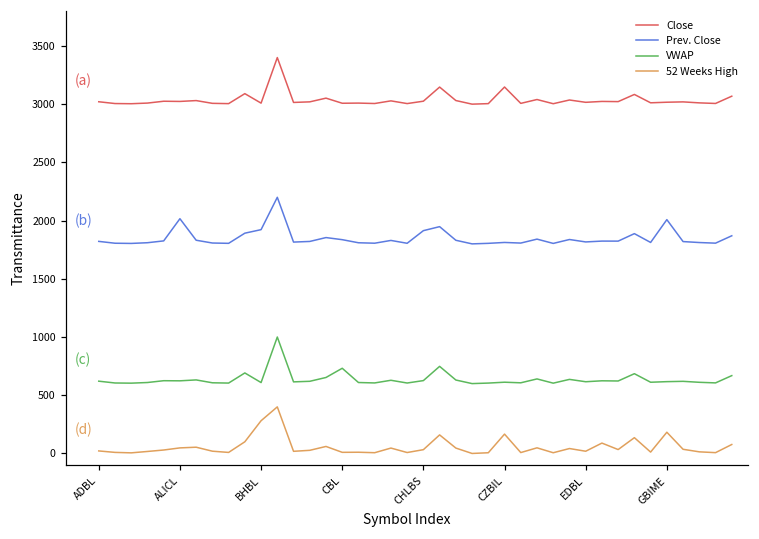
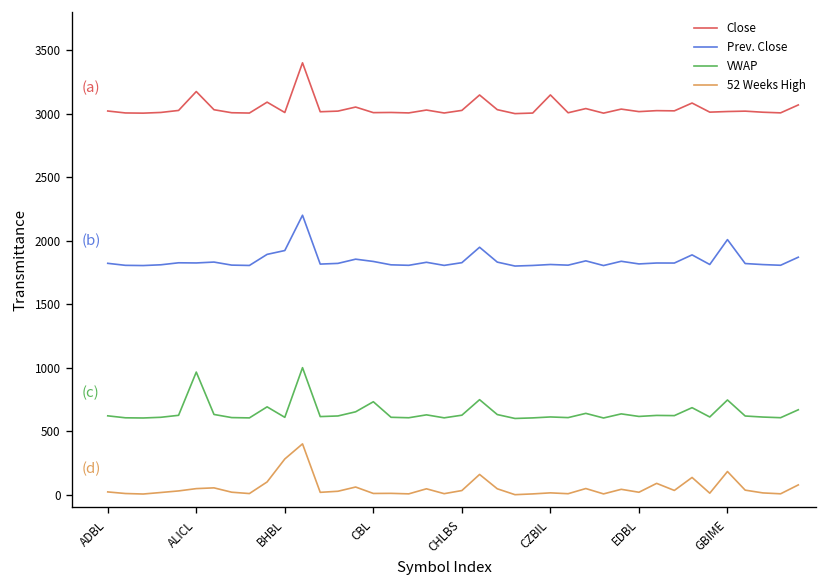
Close, ALICL: 3020 -> 3170
Prev. Close, ALICL: 2020 -> 1820
VWAP, ALICL: 620 -> 970
Prev. Close, CHLBS: 1910 -> 1830
52 Weeks High, CZBIL: 170 -> 10
VWAP, GBIME: 620 -> 750
